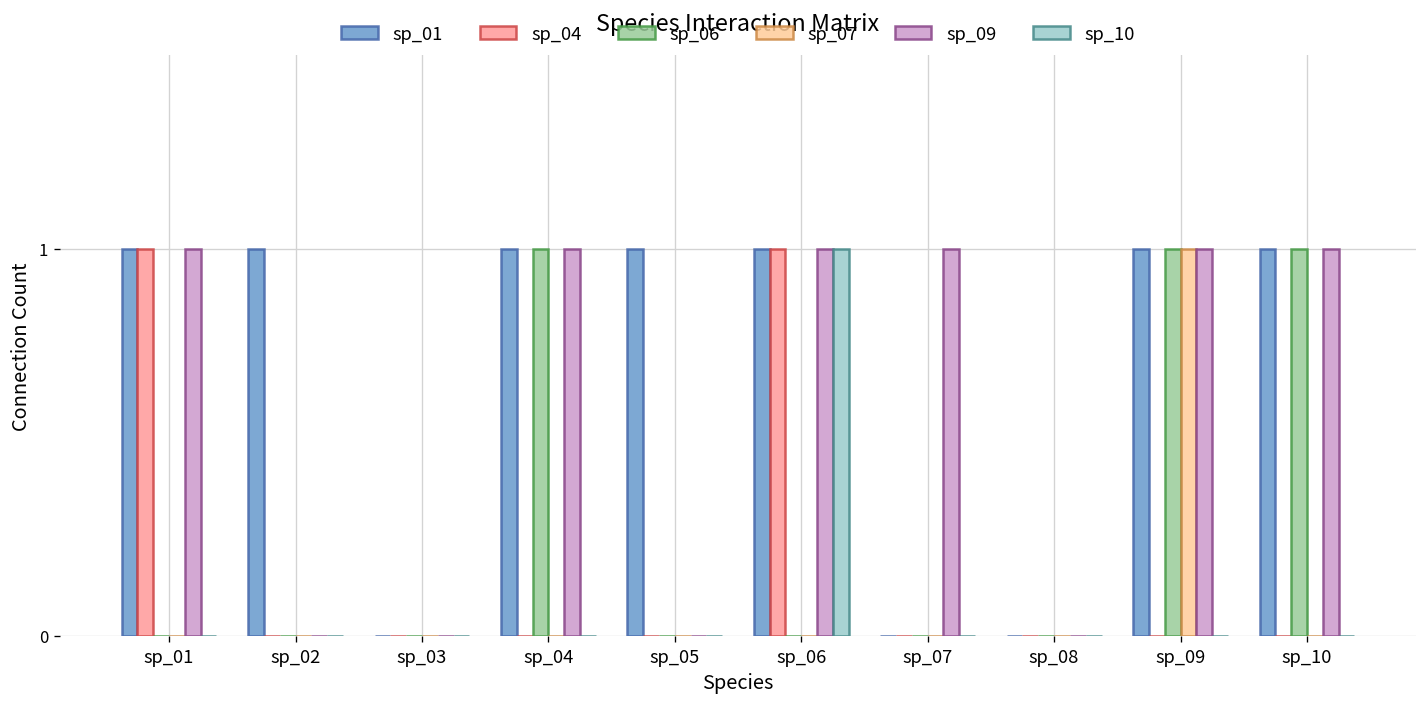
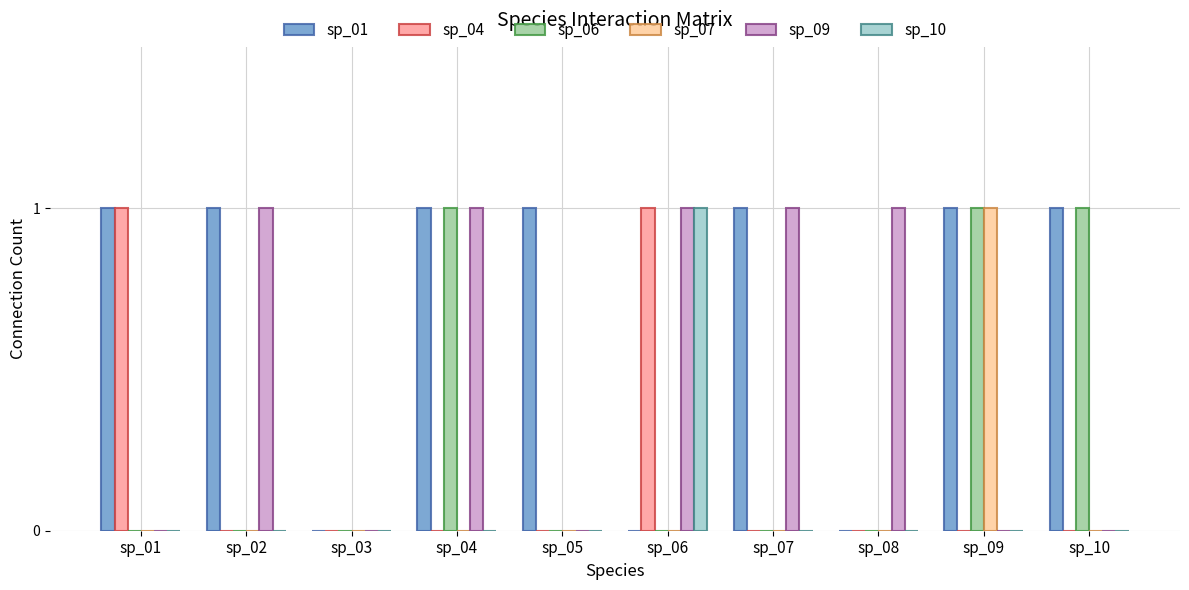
sp_09, sp_01: 1 -> 0
sp_09, sp_02: 0 -> 1
sp_01, sp_06: 1 -> 0
sp_01, sp_07: 0 -> 1
sp_09, sp_08: 0 -> 1
sp_09, sp_09: 1 -> 0
sp_09, sp_10: 1 -> 0
